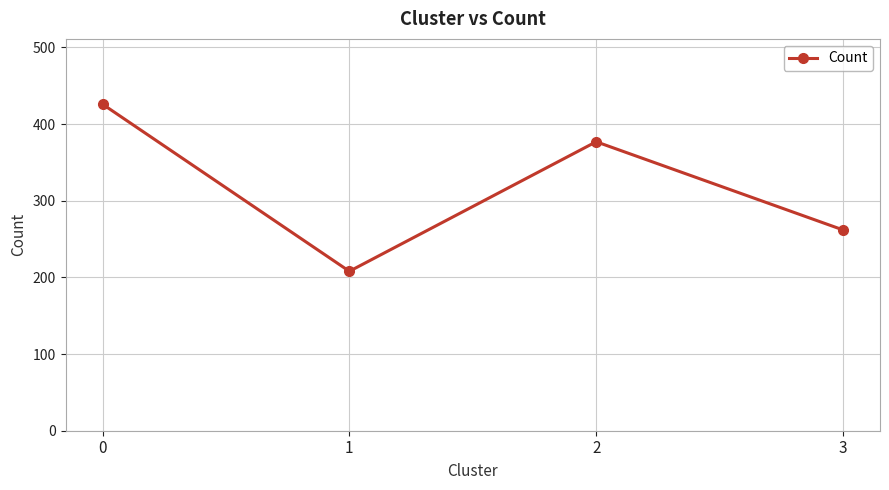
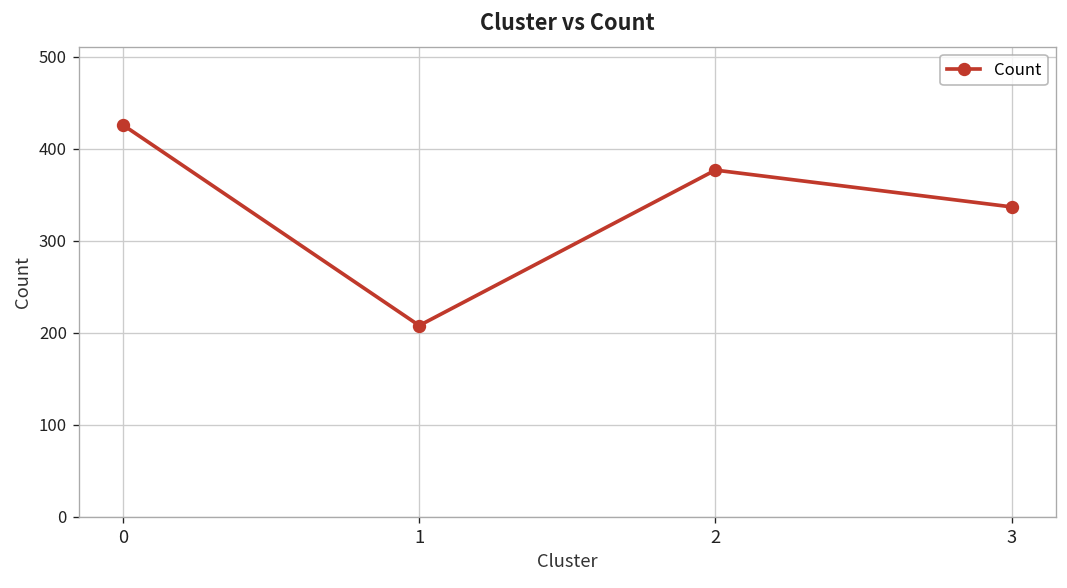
3: 260 -> 340
